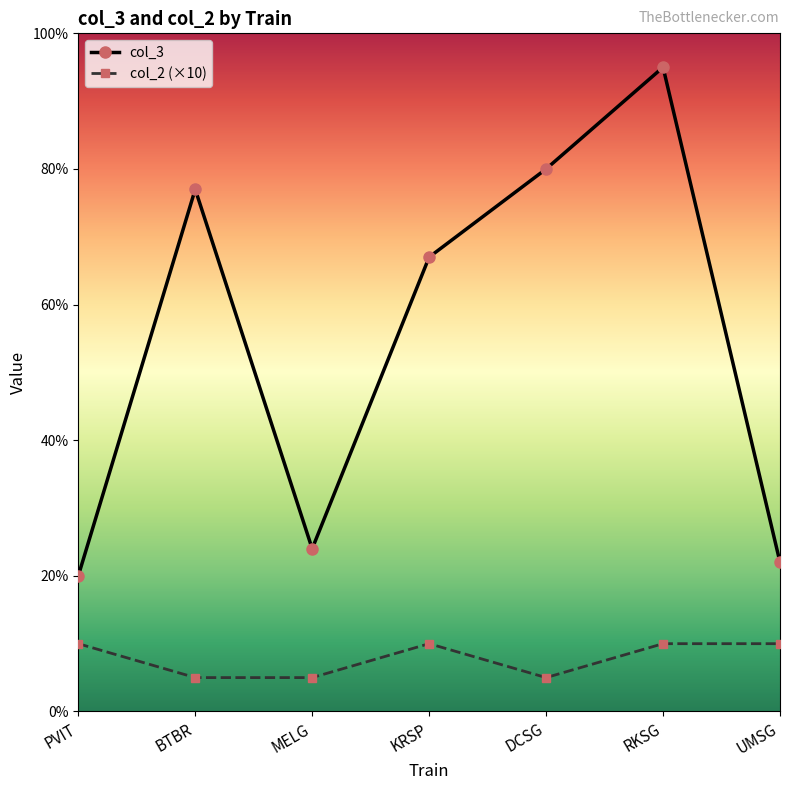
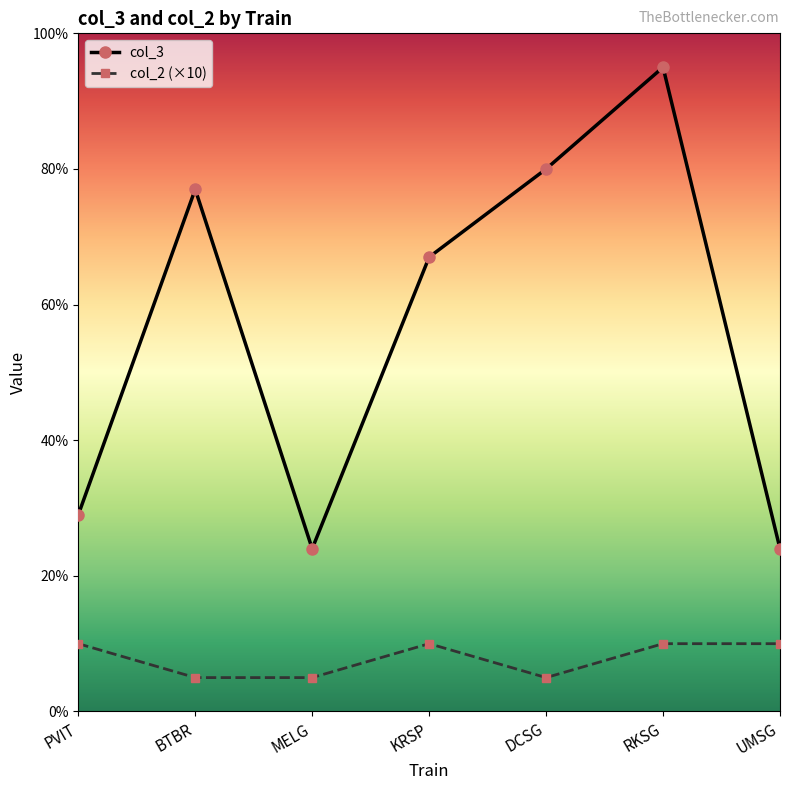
col_3, PVIT: 20% -> 29%
col_3, UMSG: 22% -> 24%
